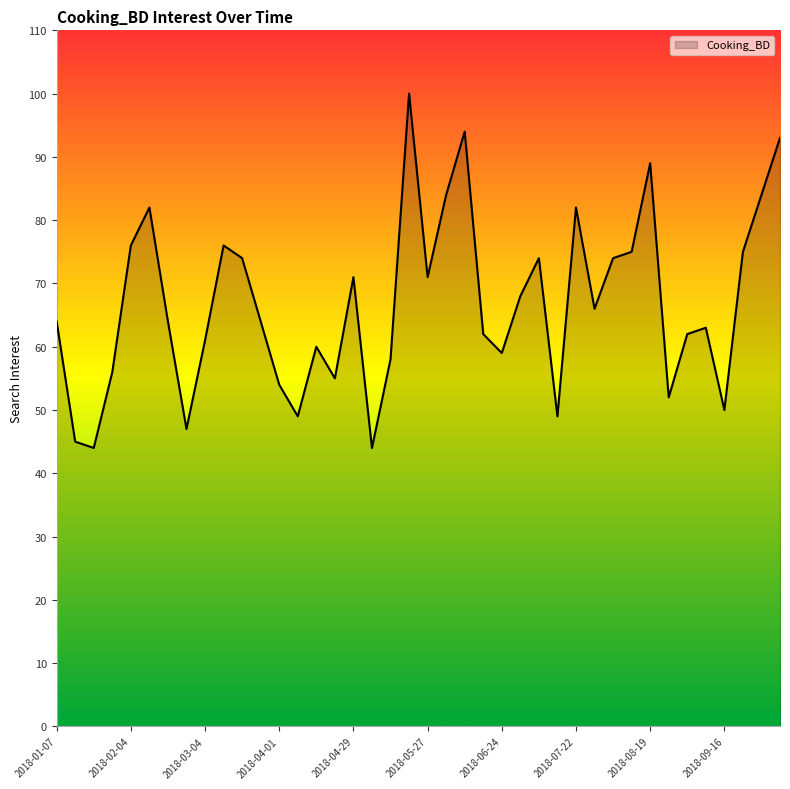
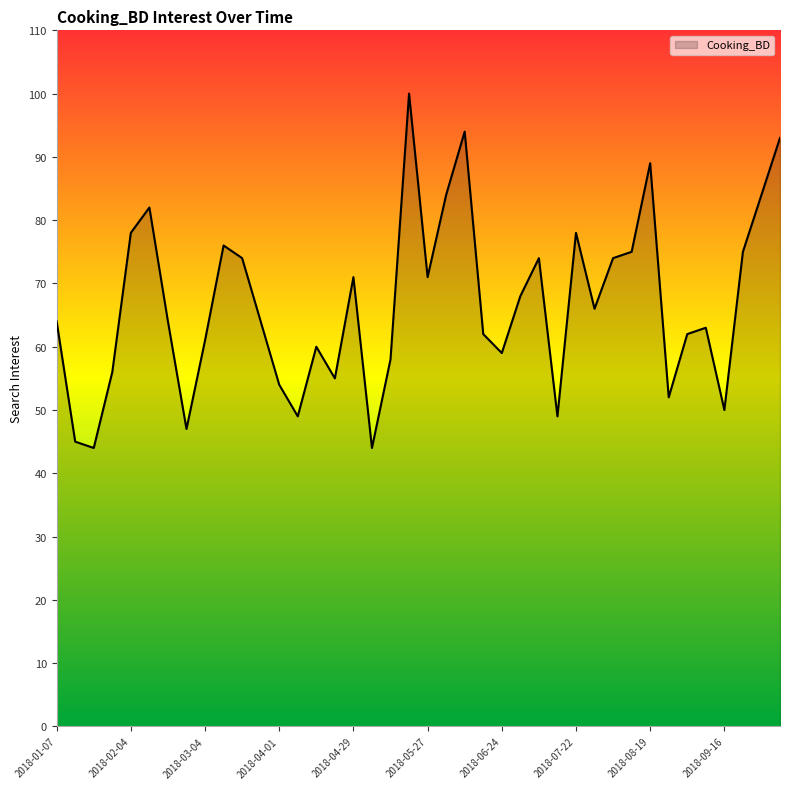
2018-02-04: 76 -> 78
2018-07-22: 82 -> 78
